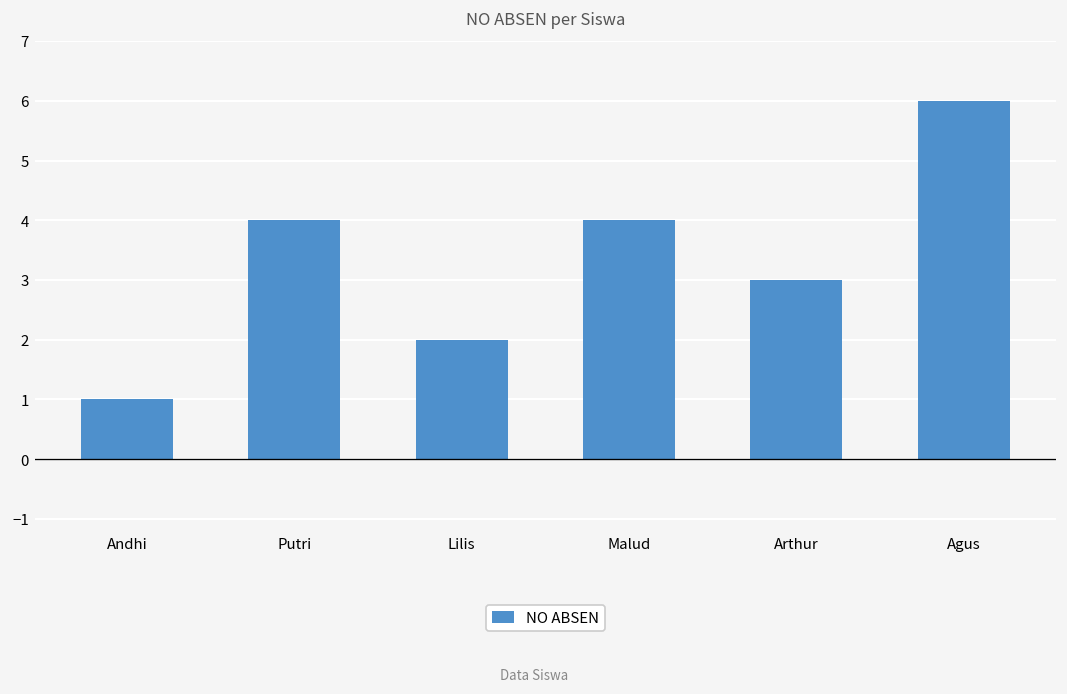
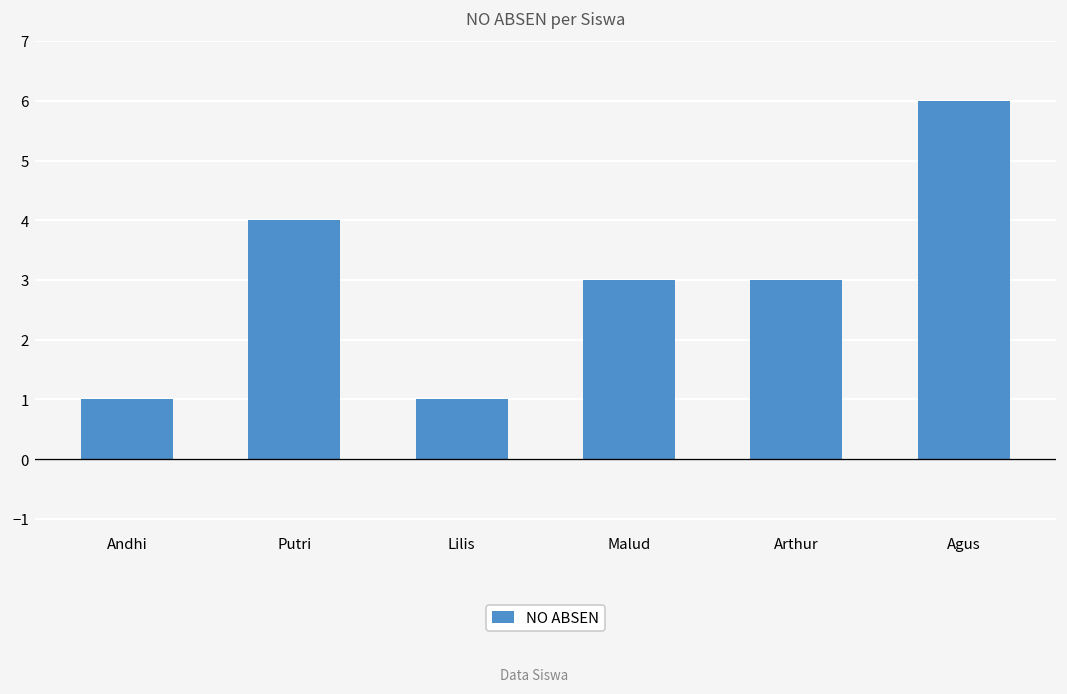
Lilis: 2 -> 1
Malud: 4 -> 3
